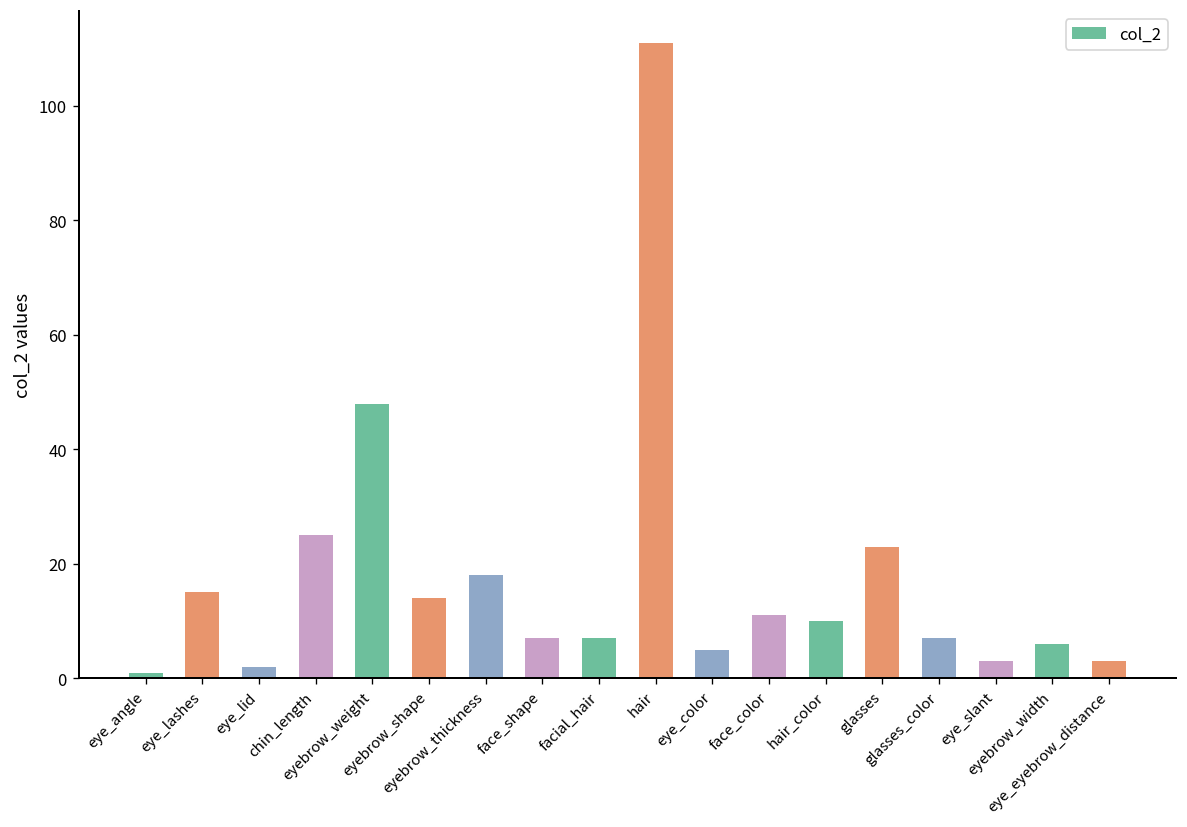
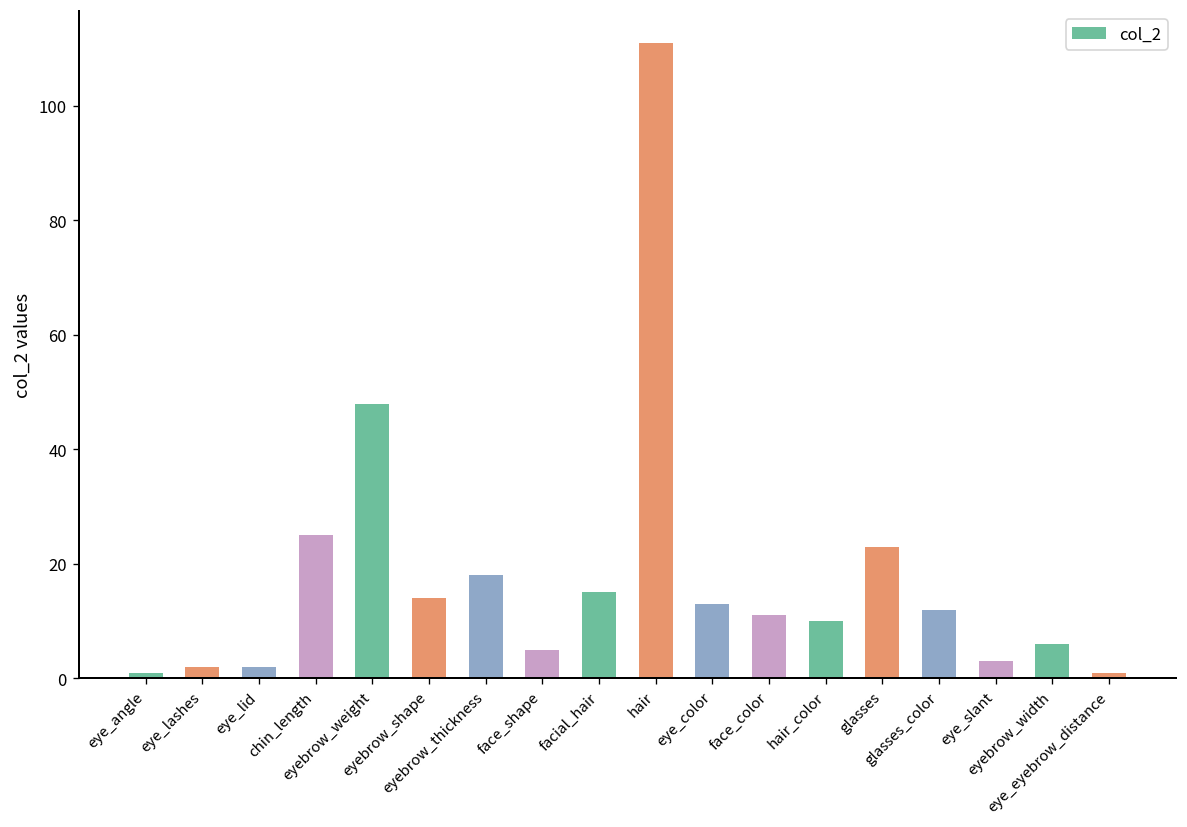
eye_lashes: 15 -> 2
face_shape: 7 -> 5
facial_hair: 7 -> 15
eye_color: 5 -> 13
glasses_color: 7 -> 12
eye_eyebrow_distance: 3 -> 1
